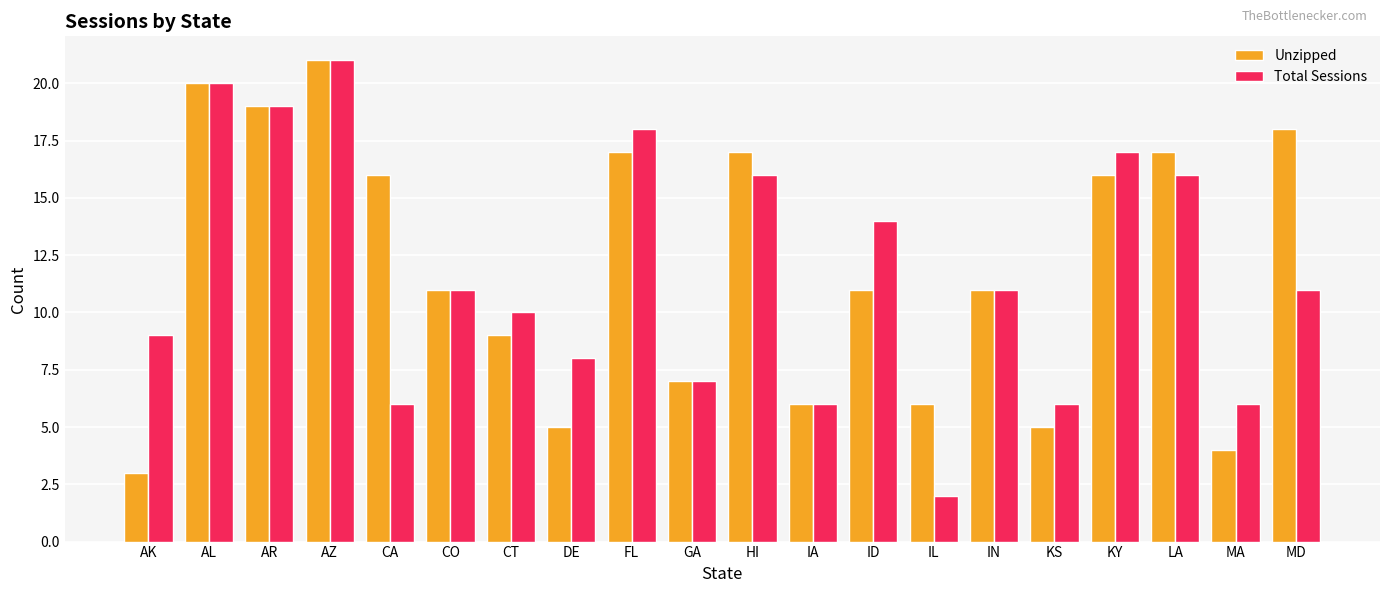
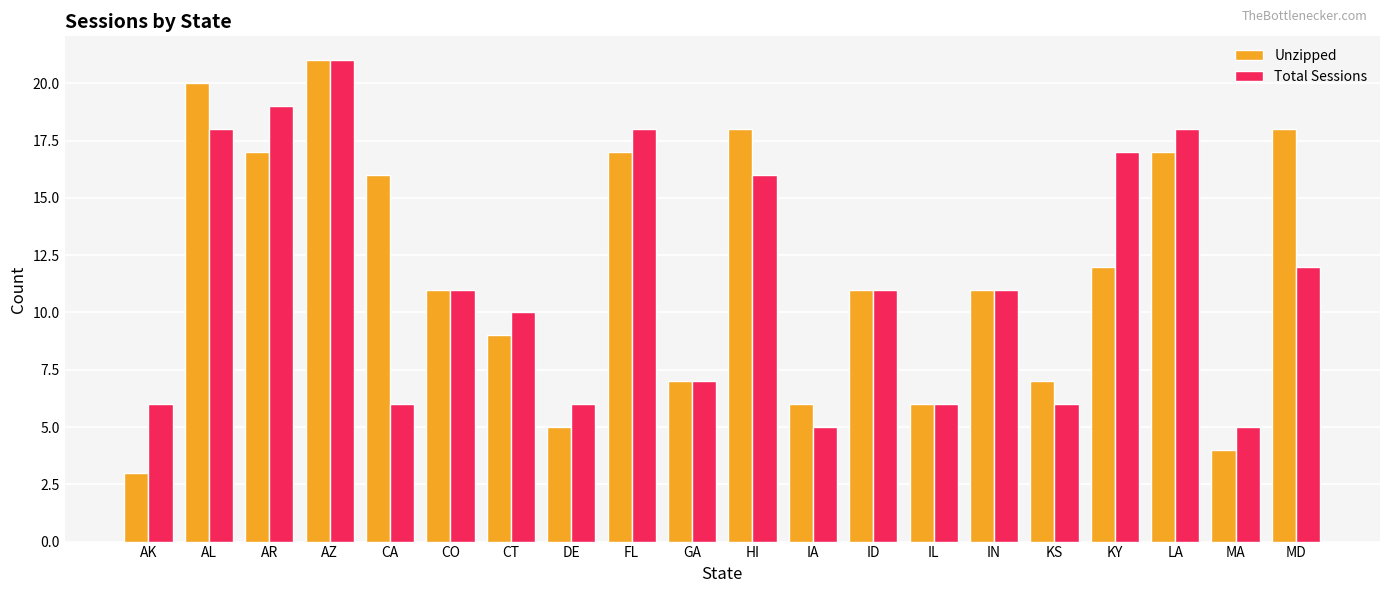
Total Sessions, AK: 9 -> 6
Total Sessions, AL: 20 -> 18
Unzipped, AR: 19 -> 17
Total Sessions, DE: 8 -> 6
Unzipped, HI: 17 -> 18
Total Sessions, IA: 6 -> 5
Total Sessions, ID: 14 -> 11
Total Sessions, IL: 2 -> 6
Unzipped, KS: 5 -> 7
Unzipped, KY: 16 -> 12
Total Sessions, LA: 16 -> 18
Total Sessions, MA: 6 -> 5
Total Sessions, MD: 11 -> 12
